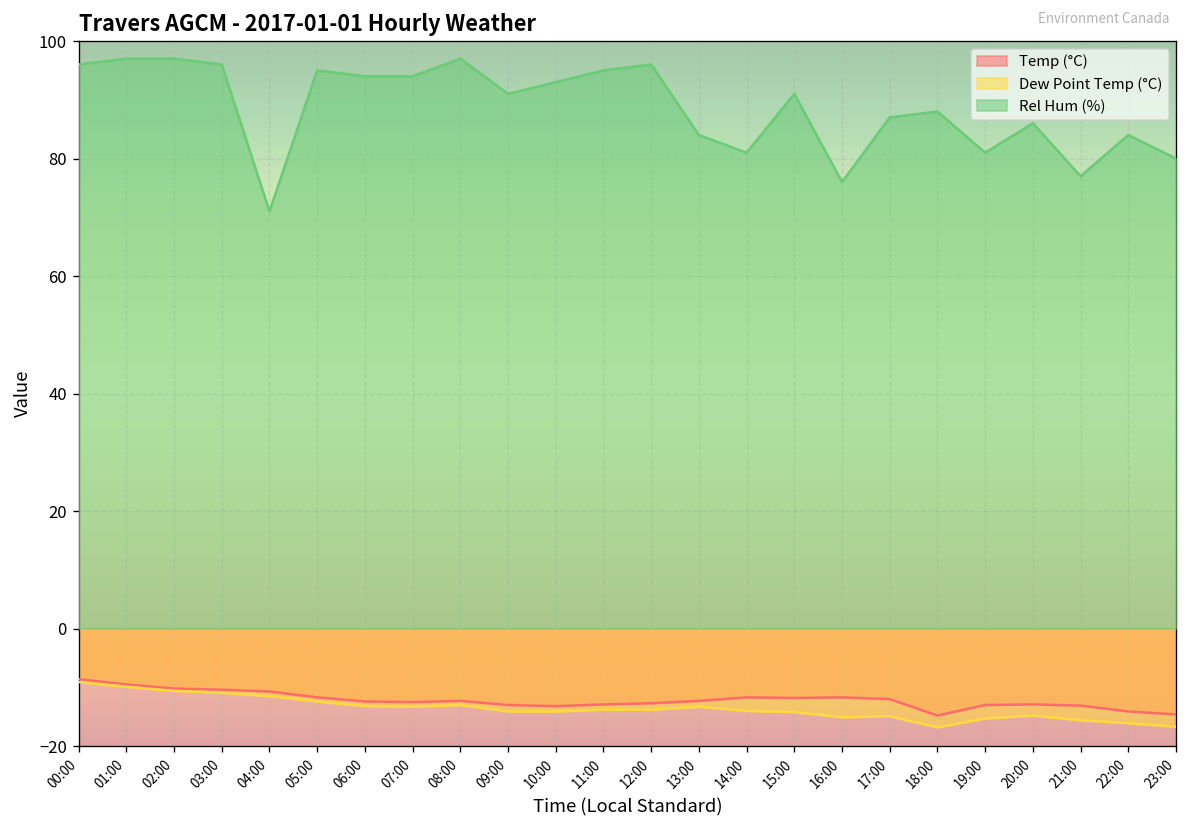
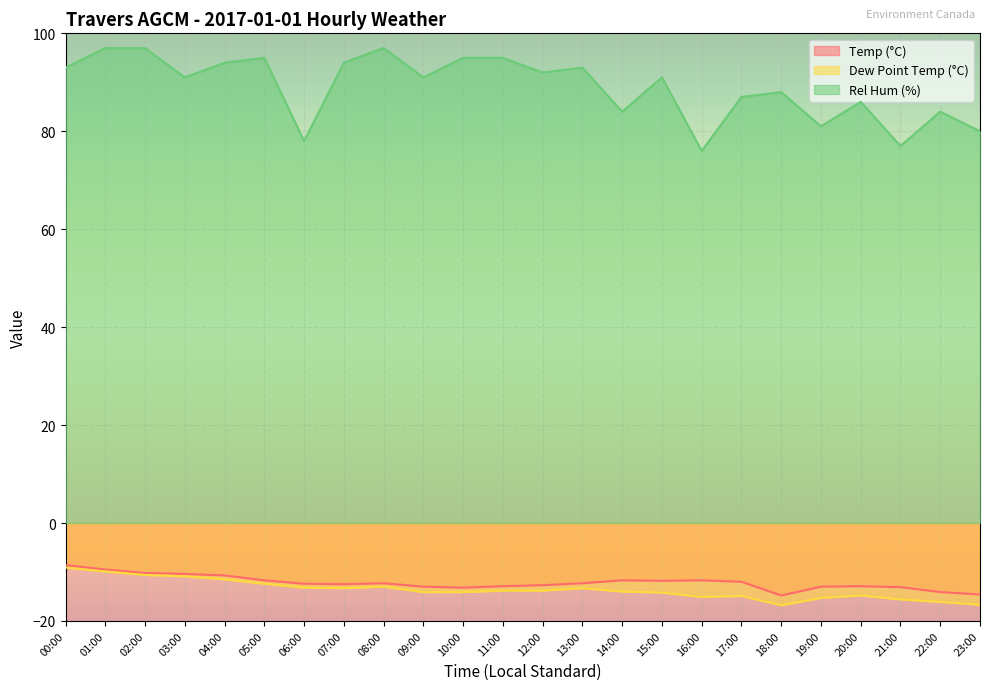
Rel Hum (%), 00:00: 96 -> 93
Rel Hum (%), 03:00: 96 -> 91
Rel Hum (%), 04:00: 71 -> 94
Rel Hum (%), 06:00: 94 -> 78
Rel Hum (%), 10:00: 93 -> 95
Rel Hum (%), 12:00: 96 -> 92
Rel Hum (%), 13:00: 84 -> 93
Rel Hum (%), 14:00: 81 -> 84
